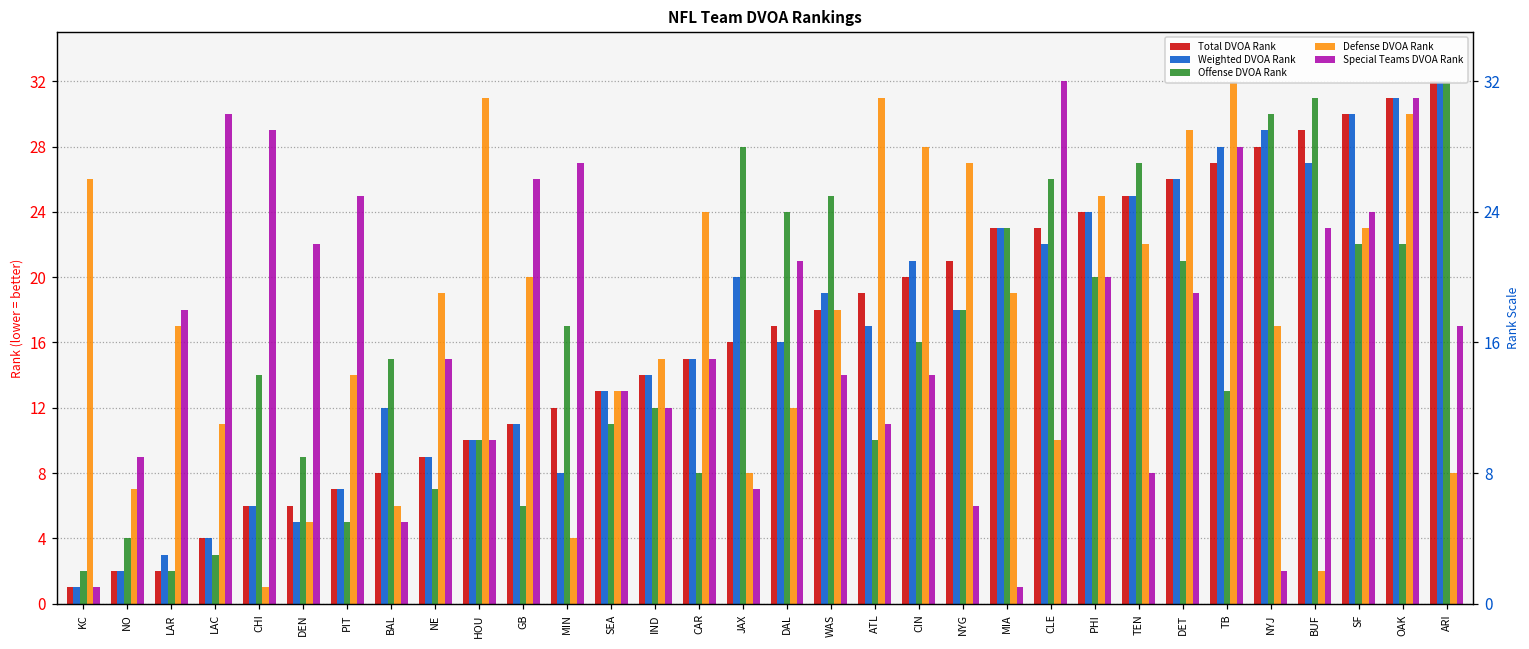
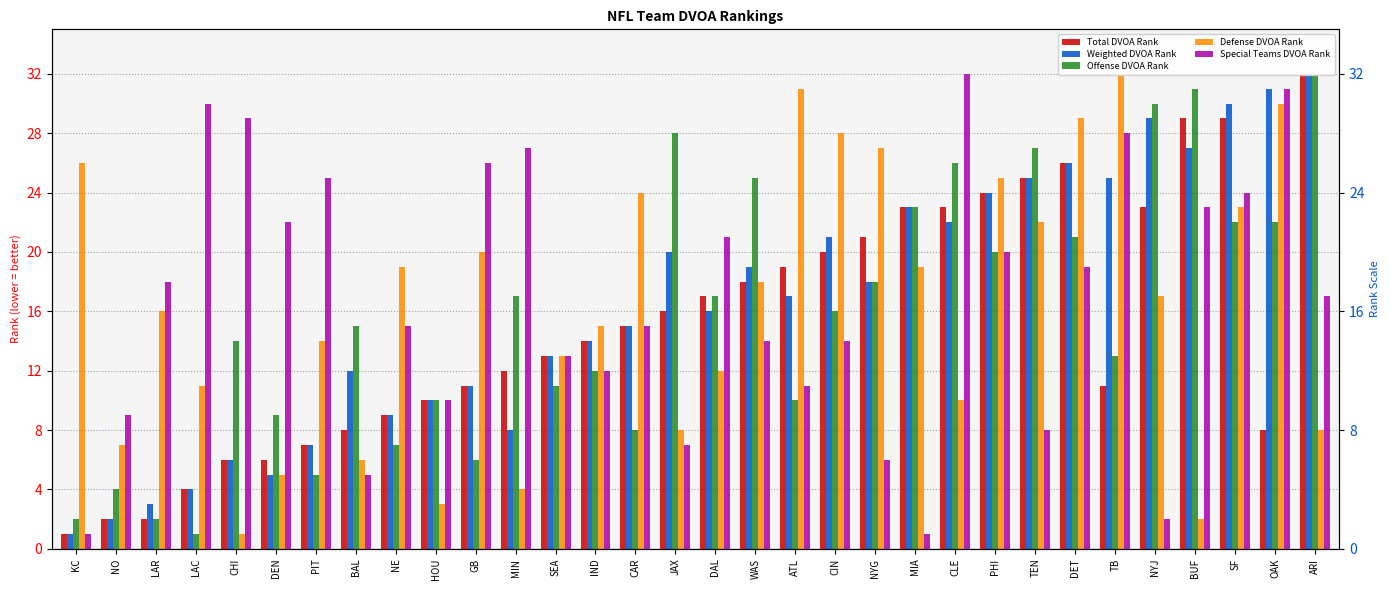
Defense DVOA Rank, LAR: 17 -> 16
Offense DVOA Rank, LAC: 3 -> 1
Defense DVOA Rank, HOU: 31 -> 3
Offense DVOA Rank, DAL: 24 -> 17
Total DVOA Rank, TB: 27 -> 11
Weighted DVOA Rank, TB: 28 -> 25
Total DVOA Rank, NYJ: 28 -> 23
Total DVOA Rank, SF: 30 -> 29
Total DVOA Rank, OAK: 31 -> 8
